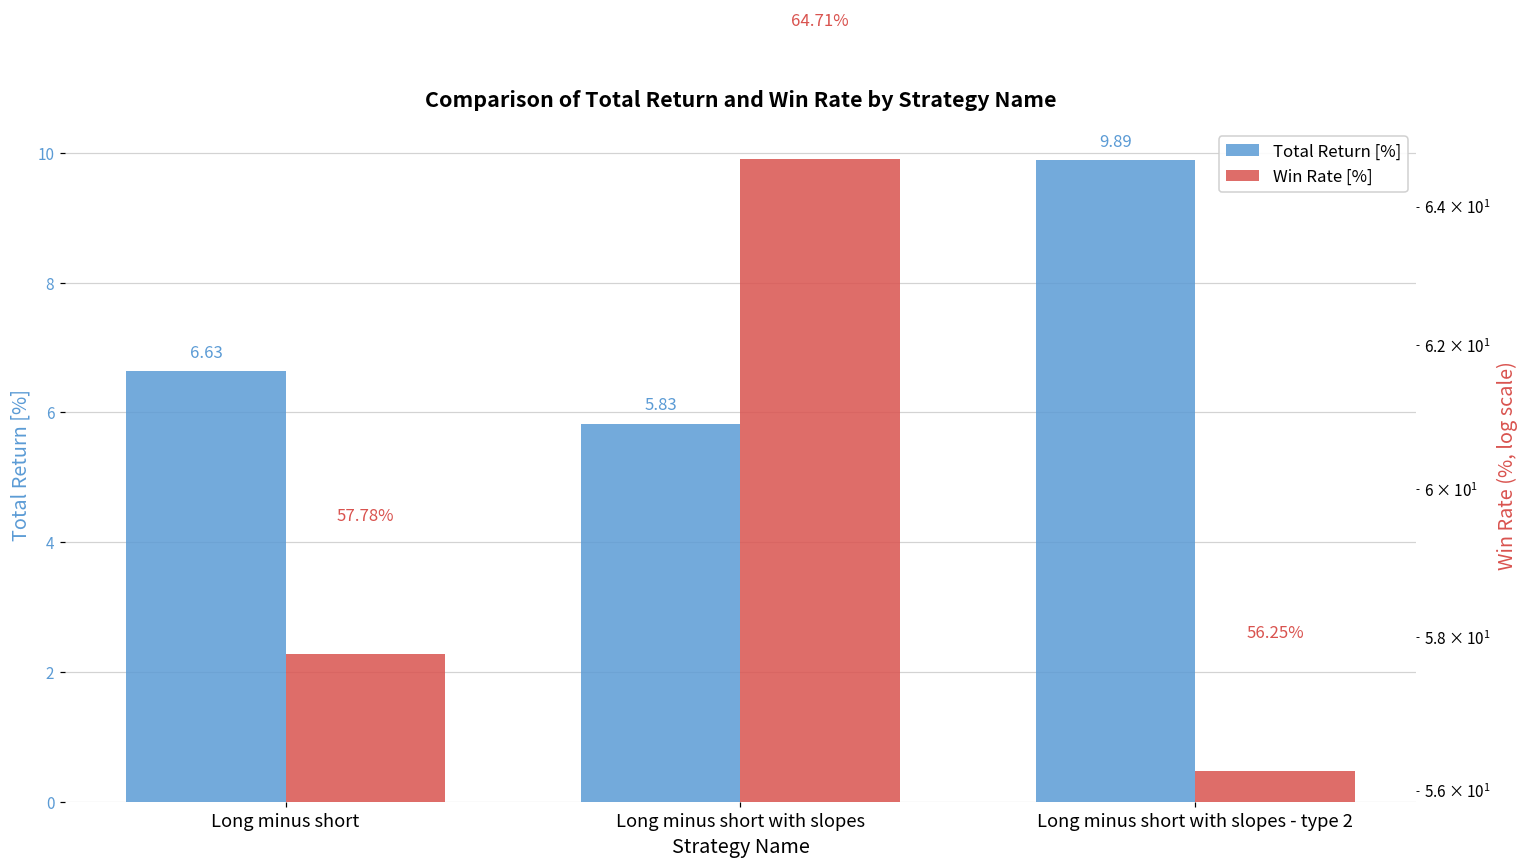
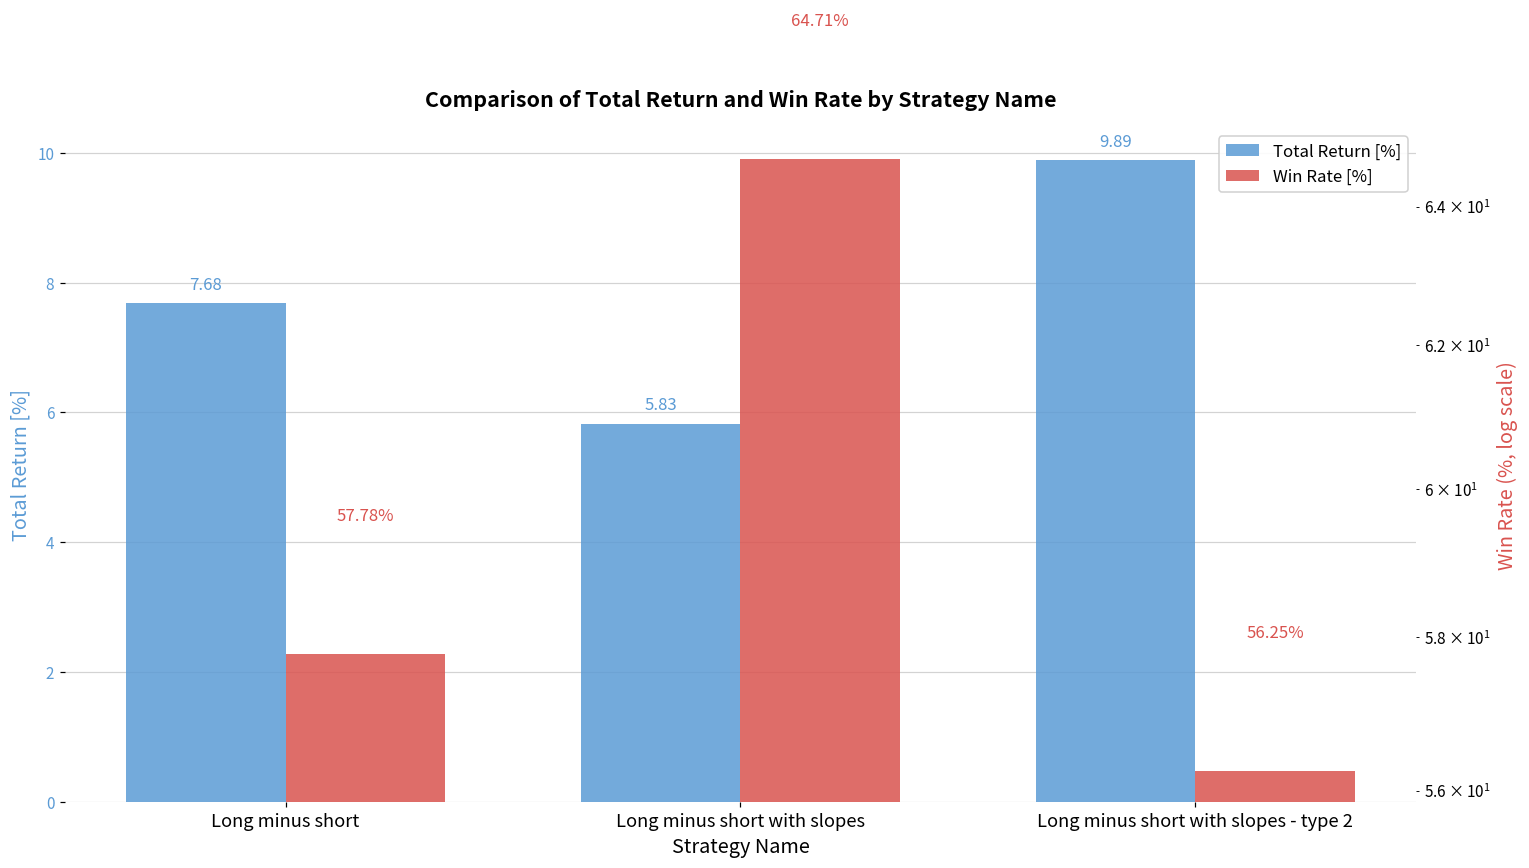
Total Return [%], Long minus short: 6.63 -> 7.68
